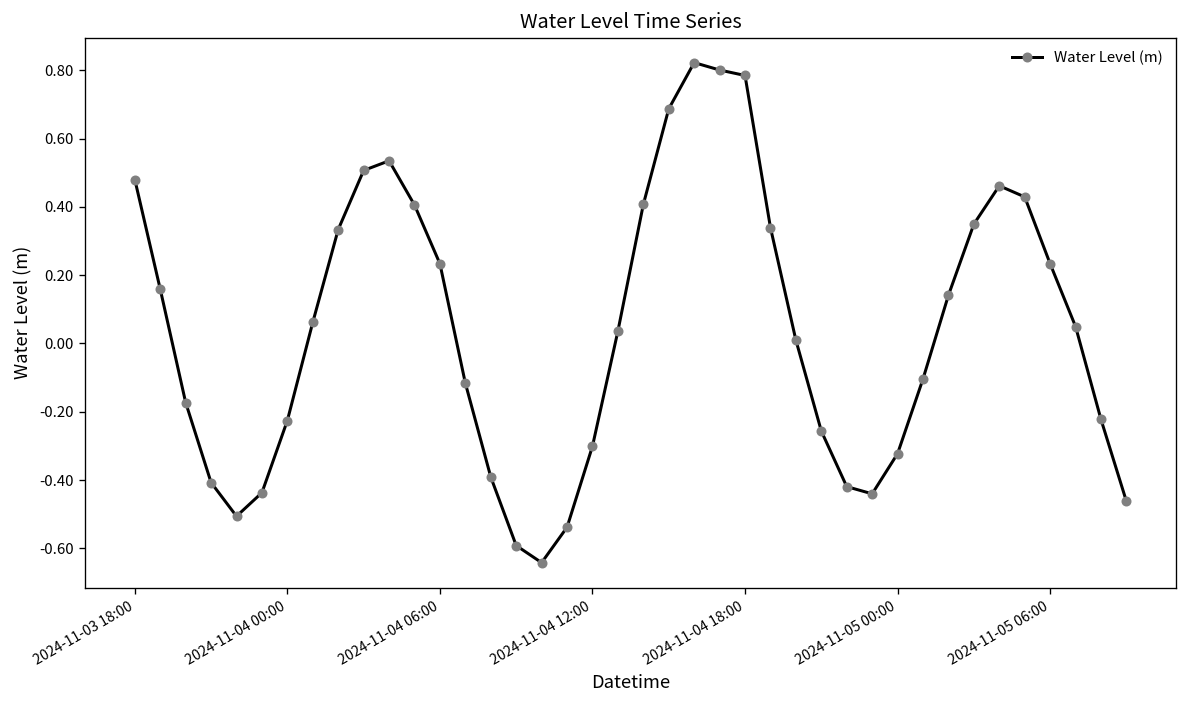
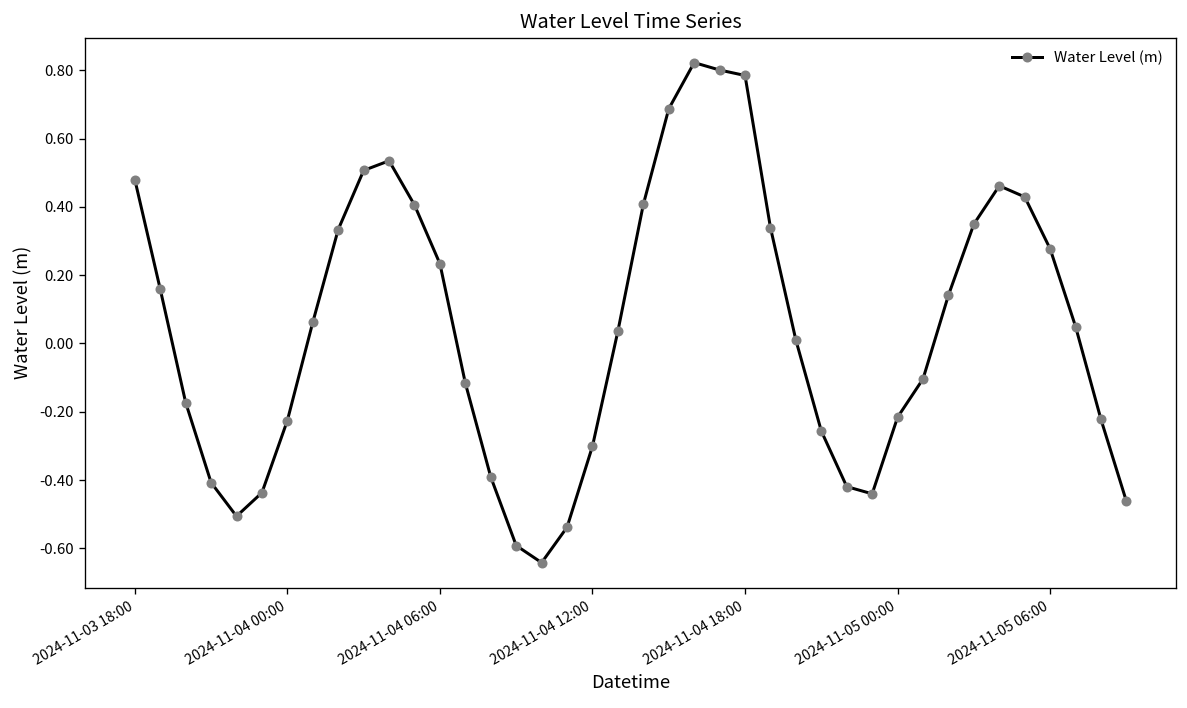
2024-11-05 00:00: -0.32 -> -0.22
2024-11-05 06:00: 0.23 -> 0.28
